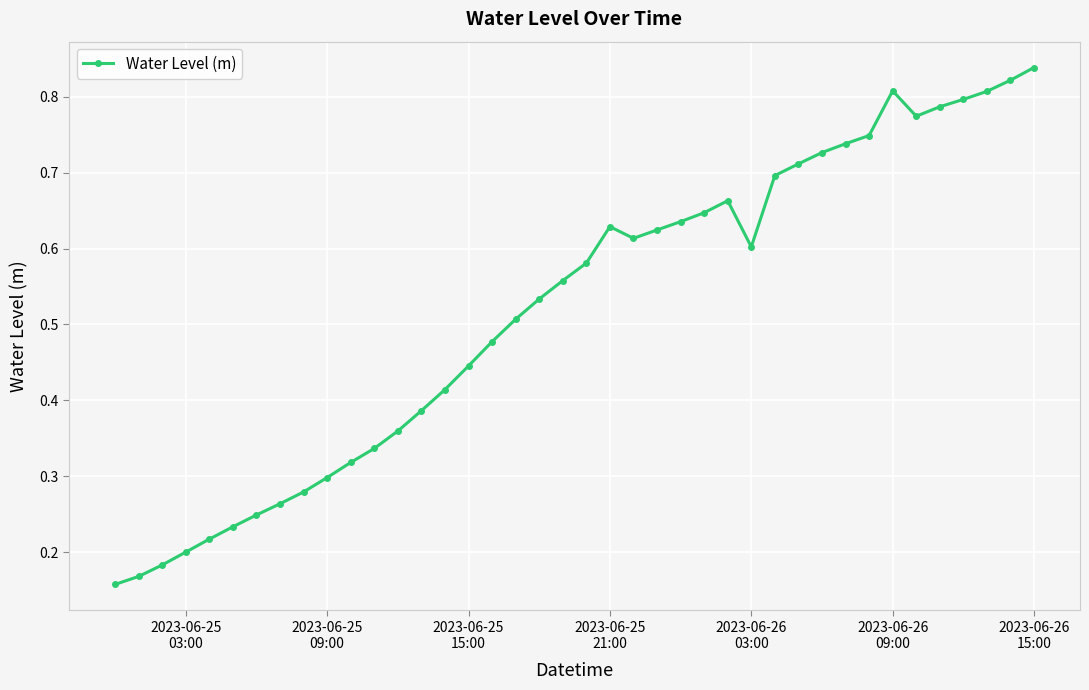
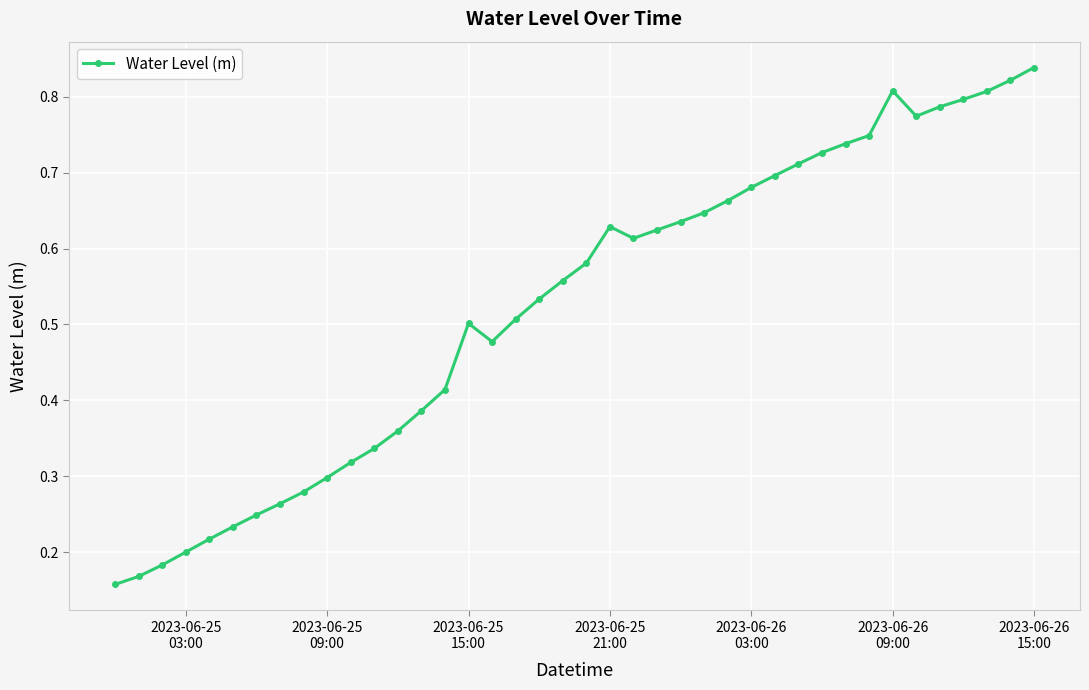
2023-06-25 15:00: 0.45 -> 0.50
2023-06-26 03:00: 0.60 -> 0.68
